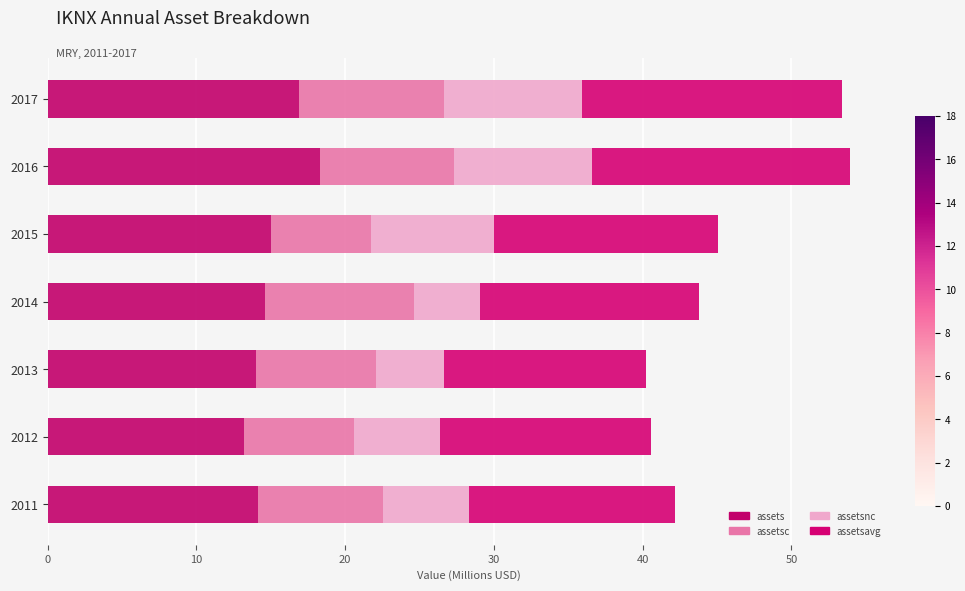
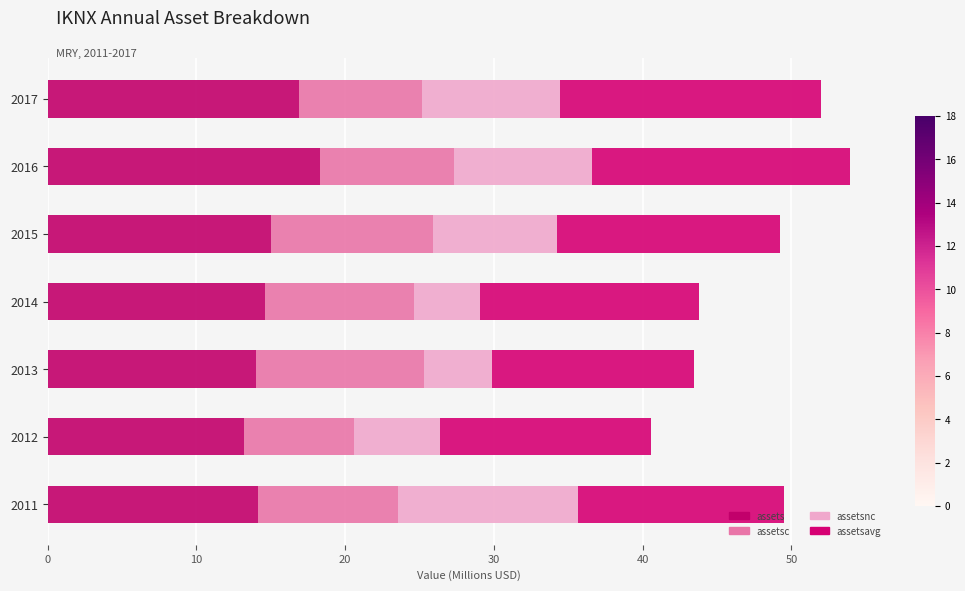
assetsc, 2017: 9.7 -> 8.3
assetsc, 2015: 6.7 -> 10.9
assetsc, 2013: 8.0 -> 11.3
assetsc, 2011: 8.4 -> 9.4
assetsnc, 2011: 5.8 -> 12.1
